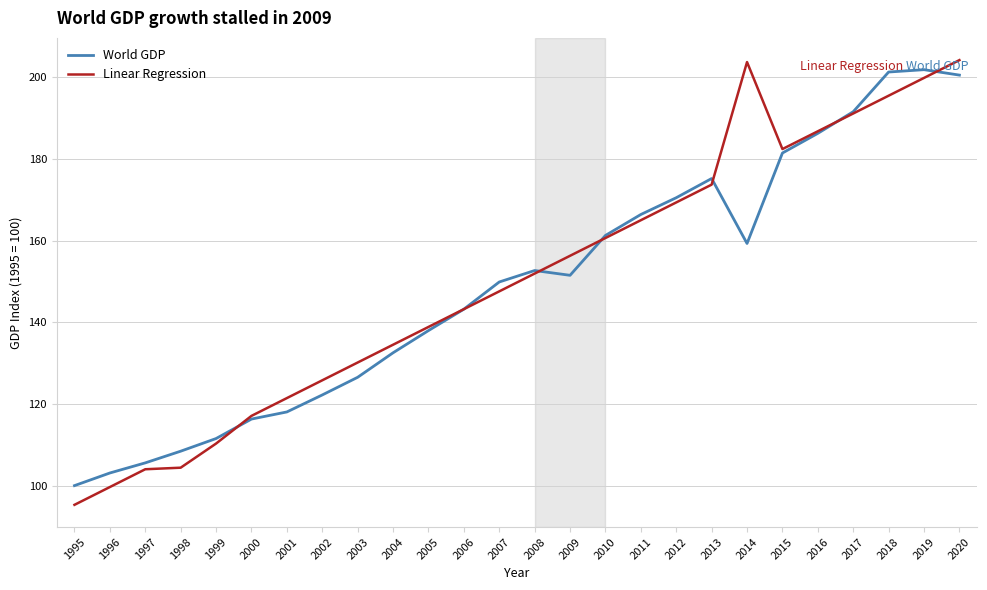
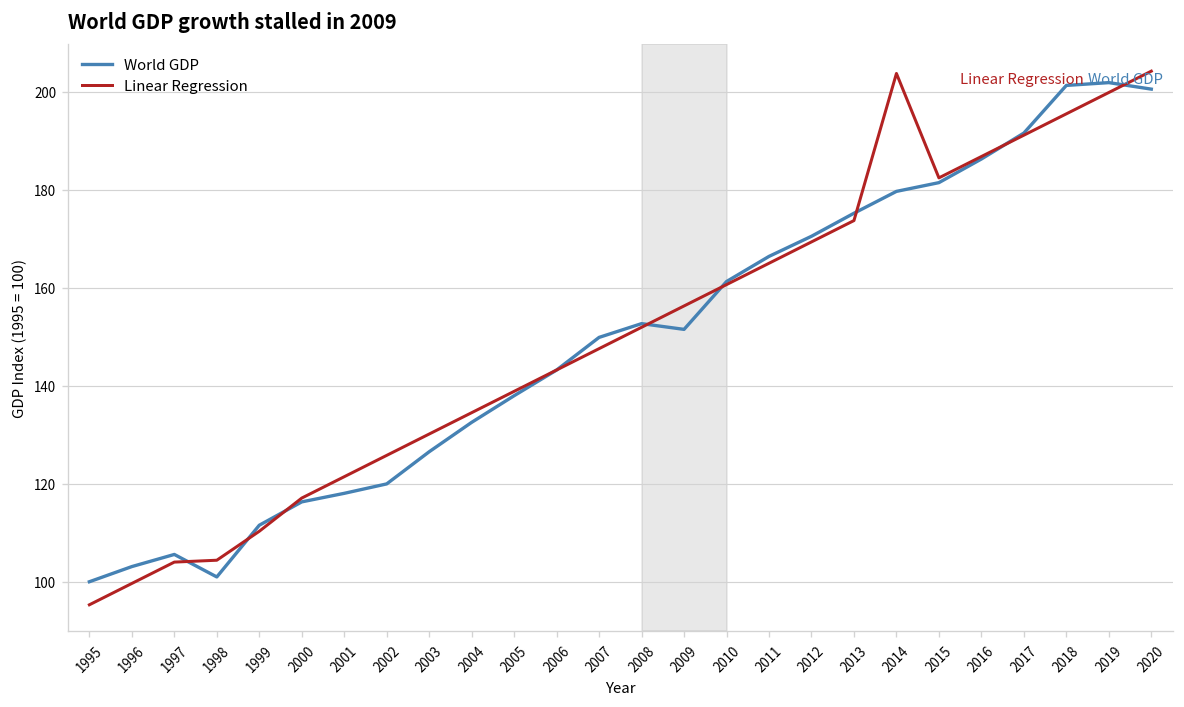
World GDP, 1998: 108 -> 101
World GDP, 2002: 122 -> 120
World GDP, 2014: 159 -> 180
